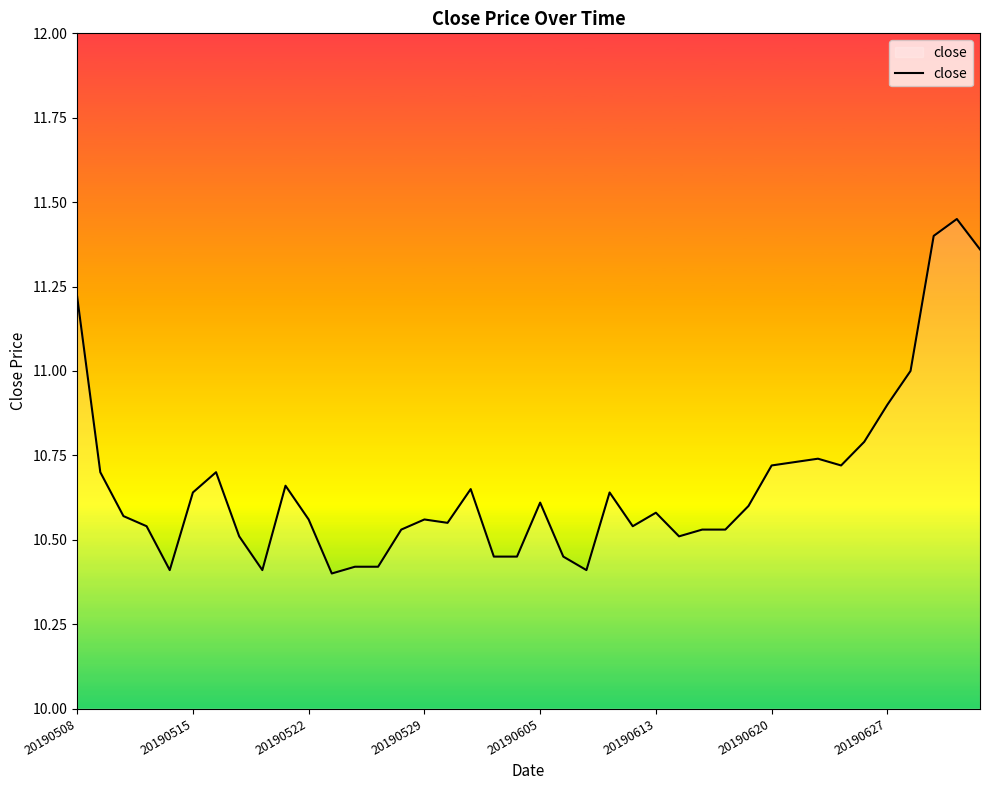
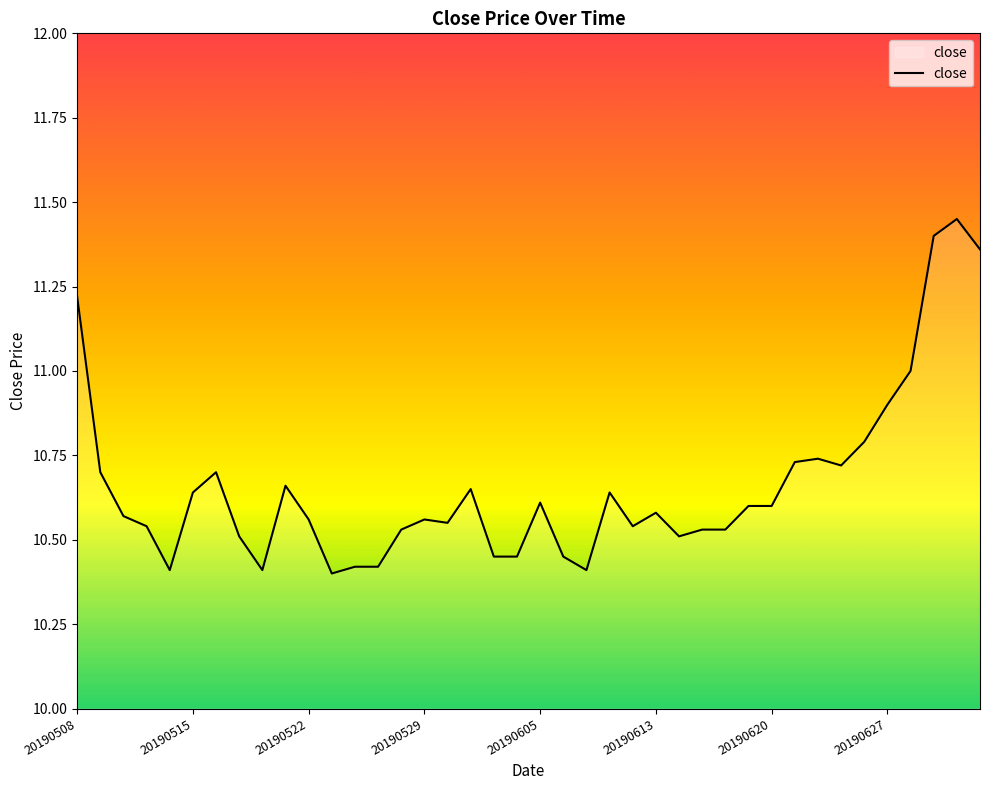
20190620: 10.72 -> 10.60
